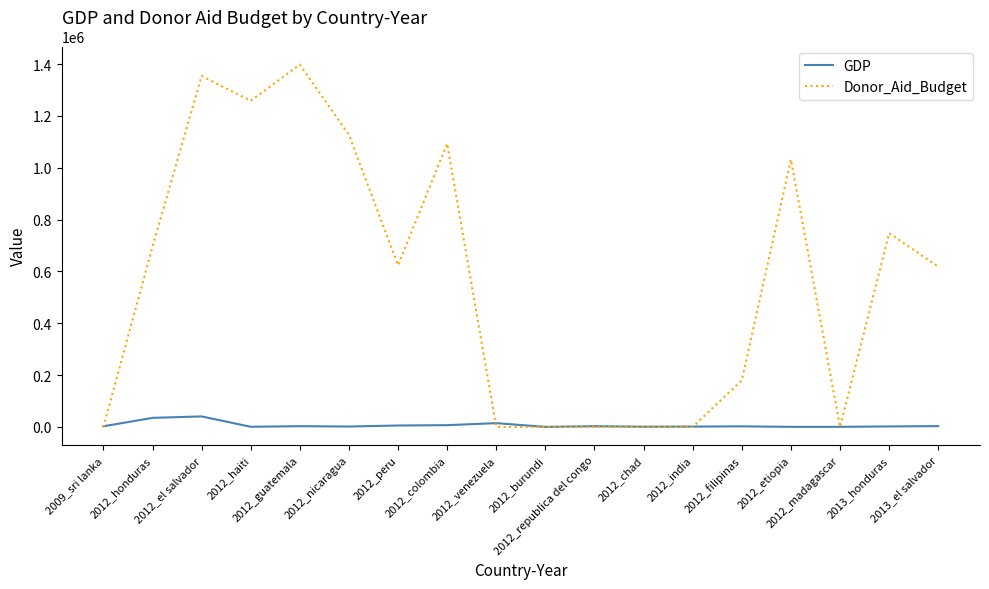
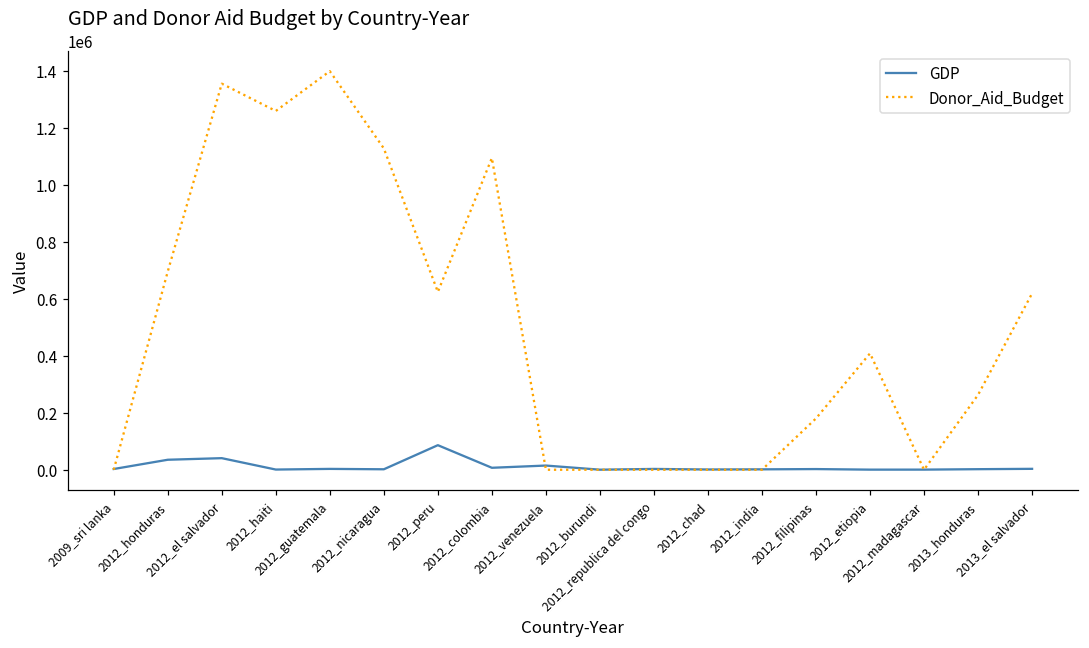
GDP, 2012_peru: 10000 -> 90000
Donor_Aid_Budget, 2012_etiopia: 1030000 -> 410000
Donor_Aid_Budget, 2013_honduras: 750000 -> 260000
